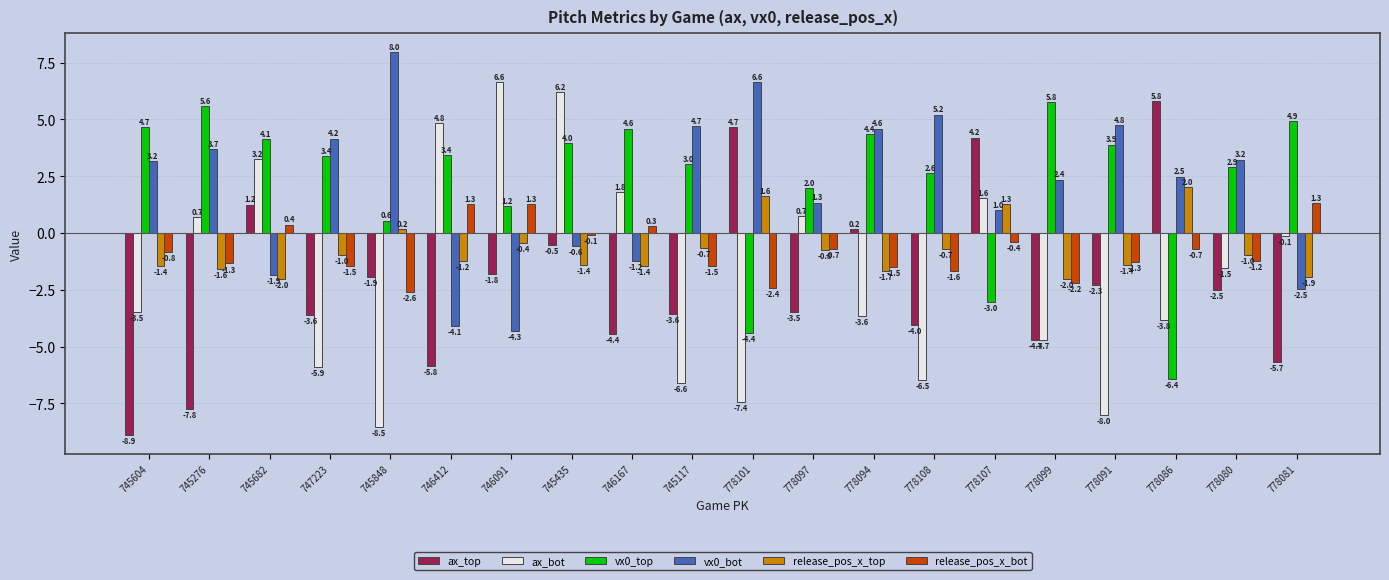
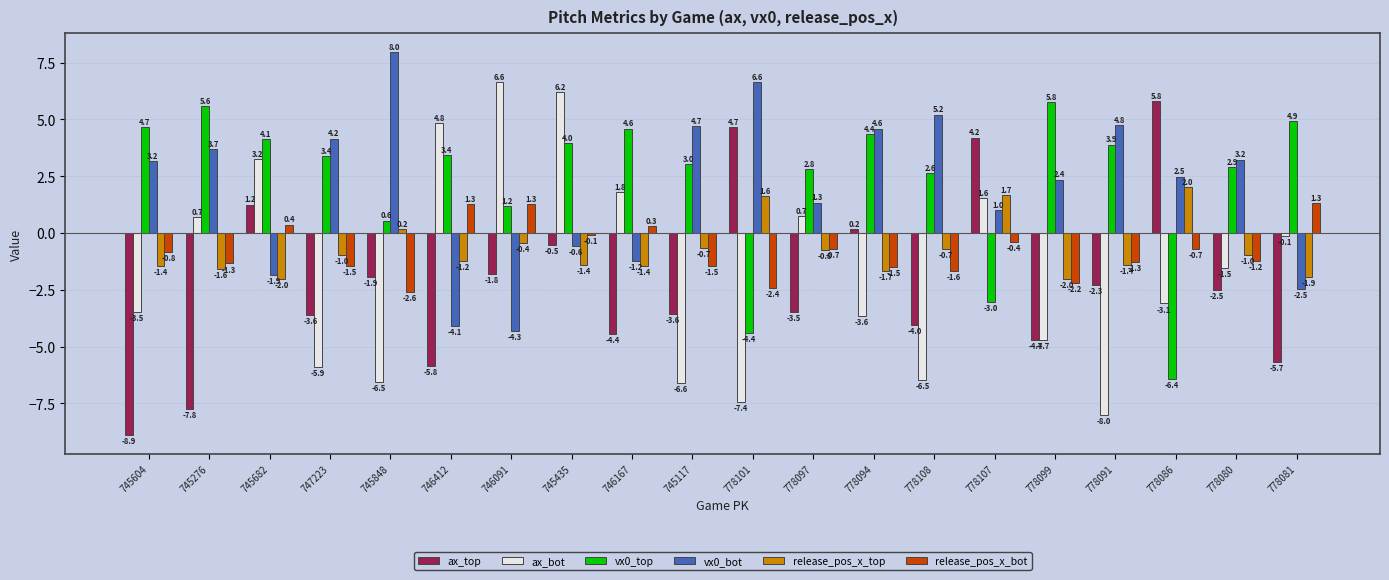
ax_bot, 745848: -8.5 -> -6.5
vx0_top, 778097: 2.0 -> 2.8
release_pos_x_top, 778107: 1.3 -> 1.7
ax_bot, 778086: -3.8 -> -3.1
